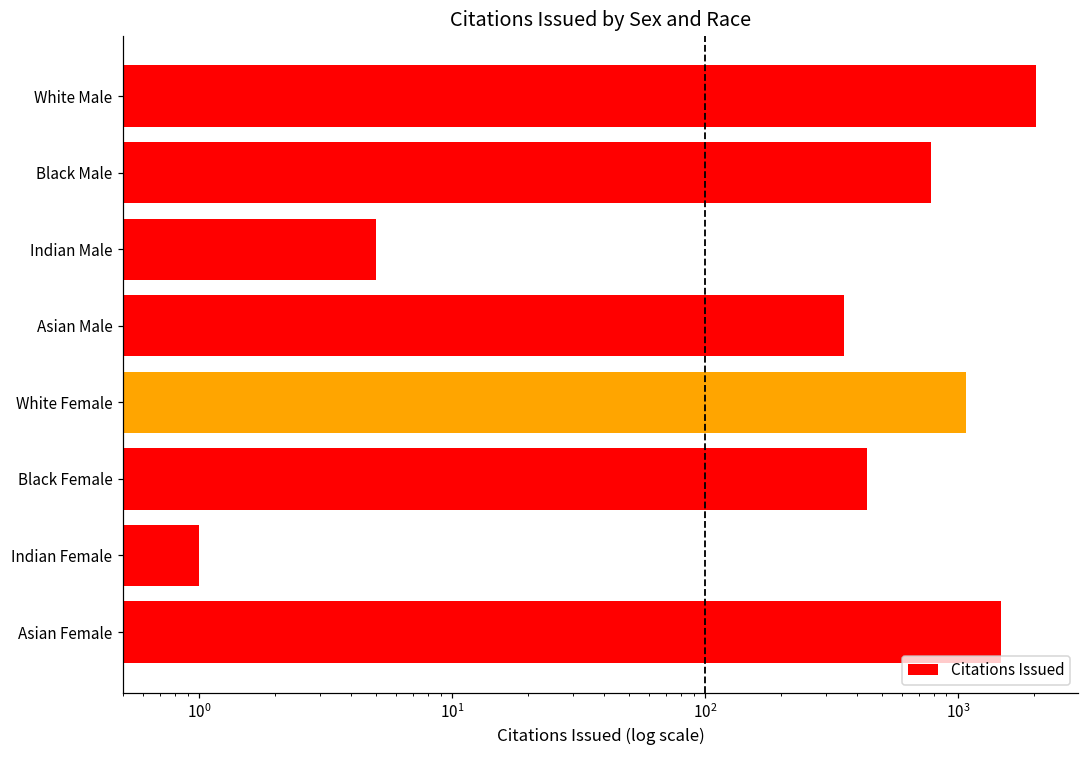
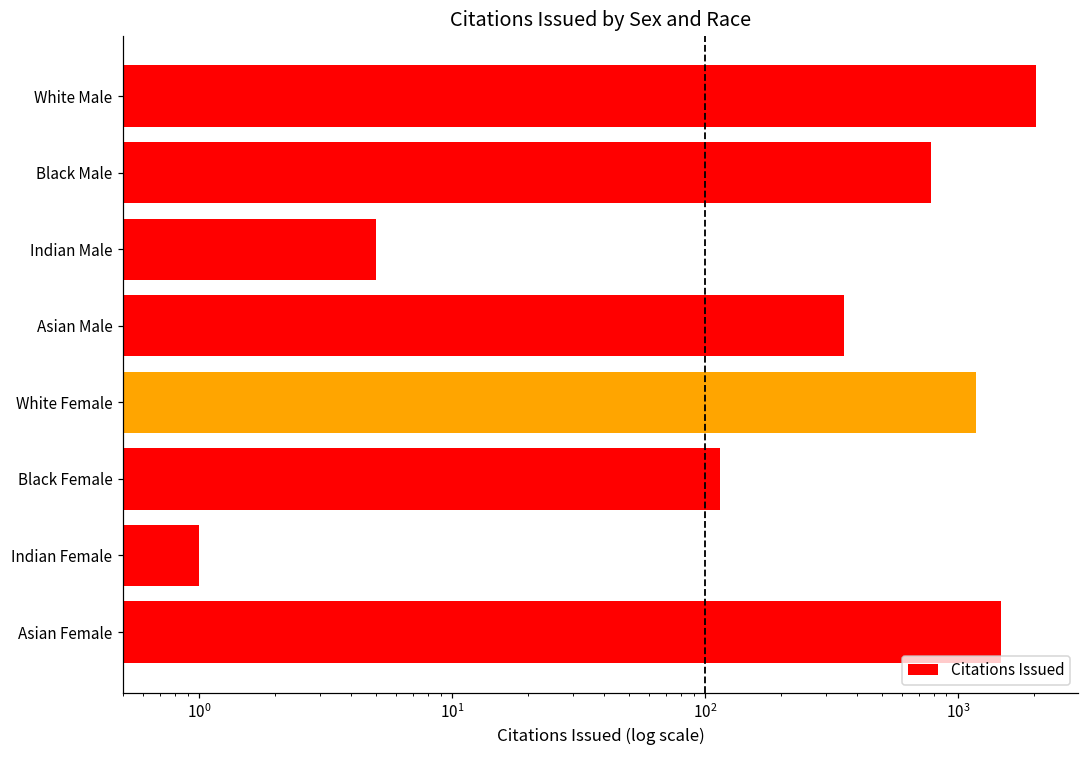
White Female: 1100 -> 1200
Black Female: 440 -> 110
